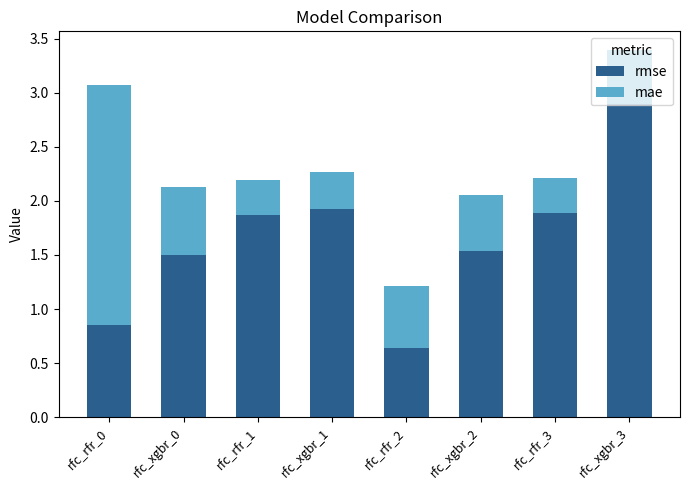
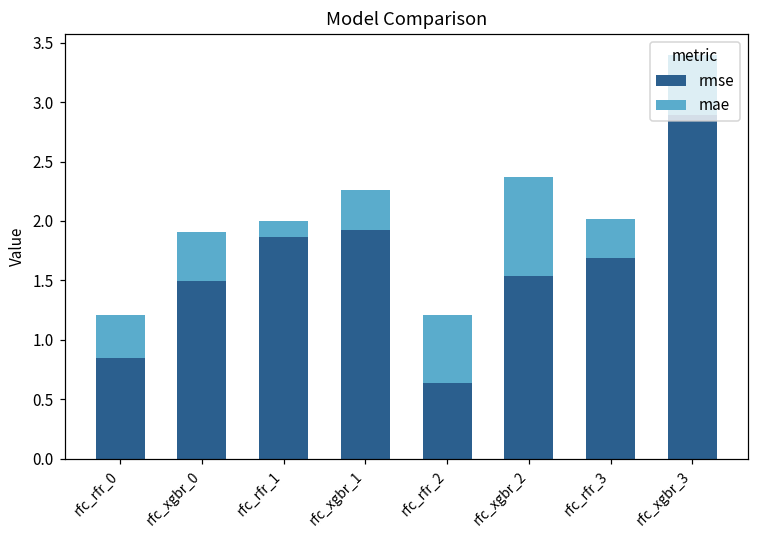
mae, rfc_rfr_0: 2.22 -> 0.36
mae, rfc_xgbr_0: 0.63 -> 0.41
mae, rfc_rfr_1: 0.33 -> 0.13
mae, rfc_xgbr_2: 0.52 -> 0.83
rmse, rfc_rfr_3: 1.88 -> 1.69
